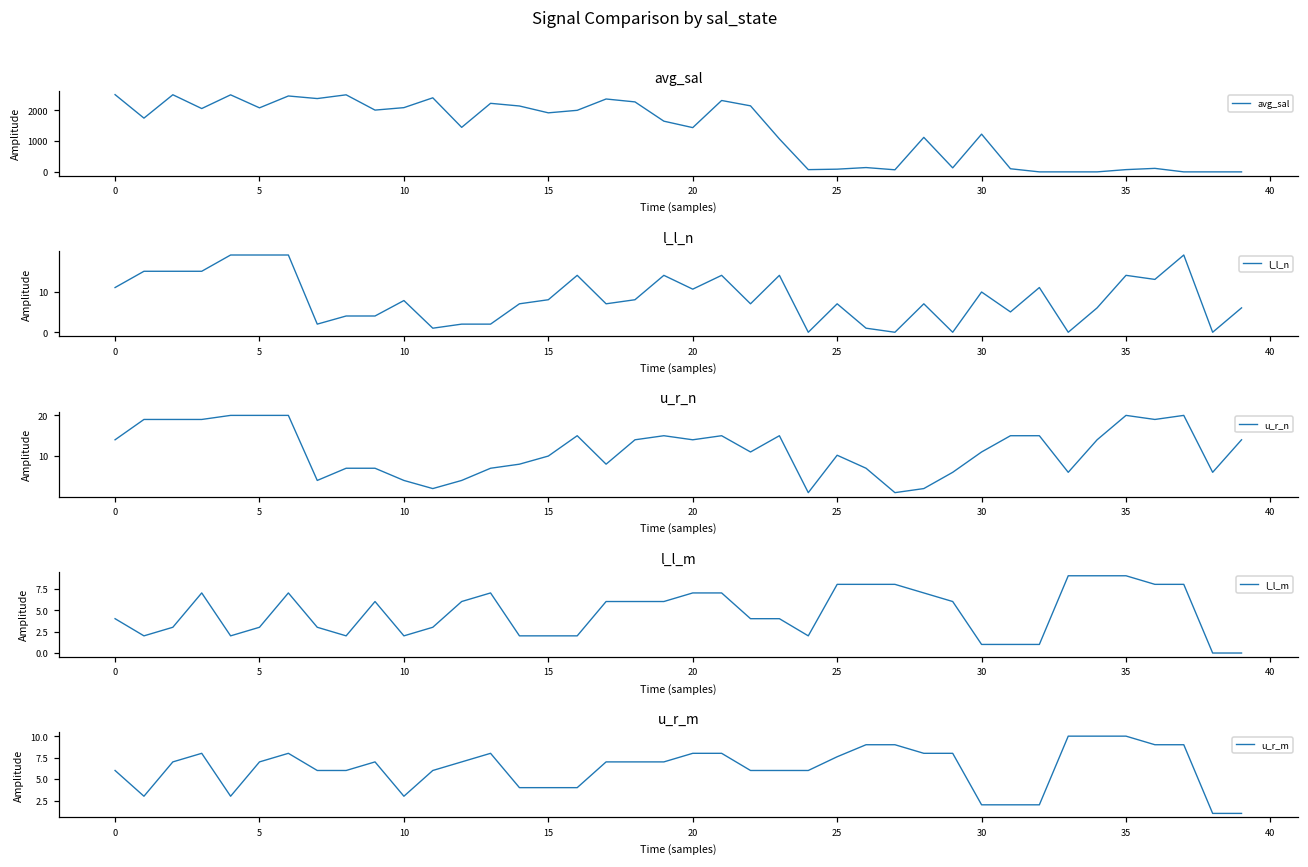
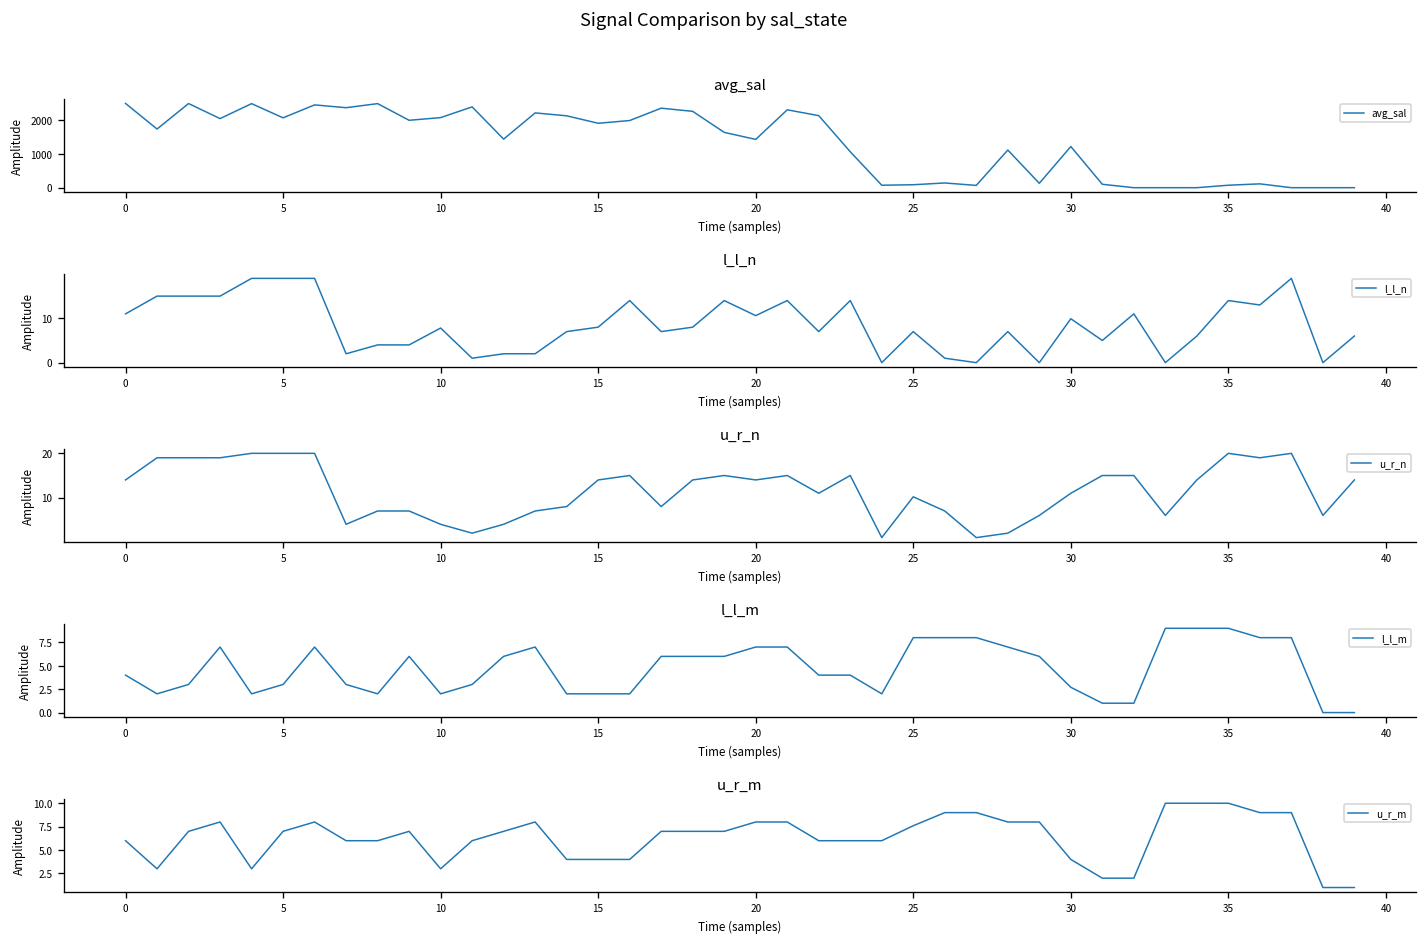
u_r_n, 15: 10 -> 14
l_l_m, 30: 1 -> 3
u_r_m, 30: 2 -> 4
